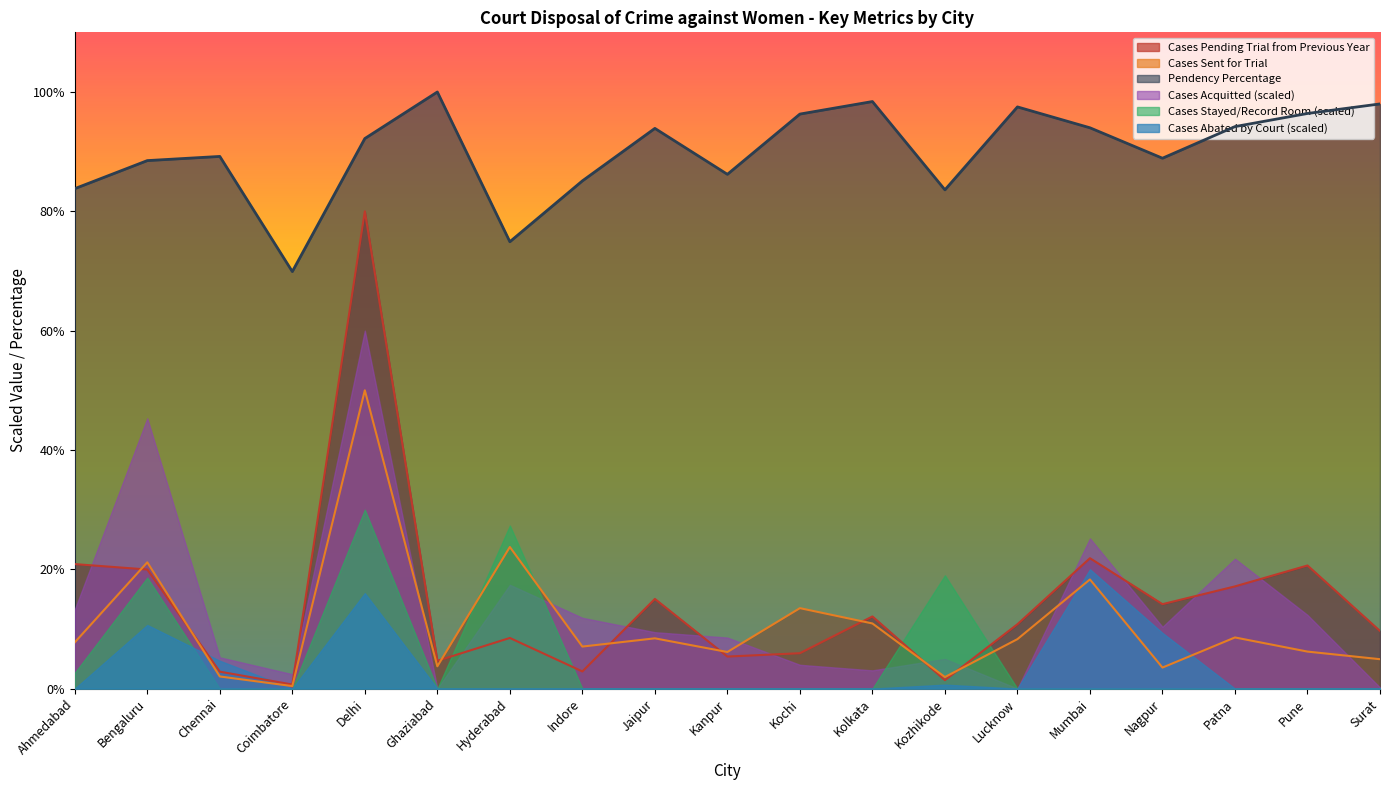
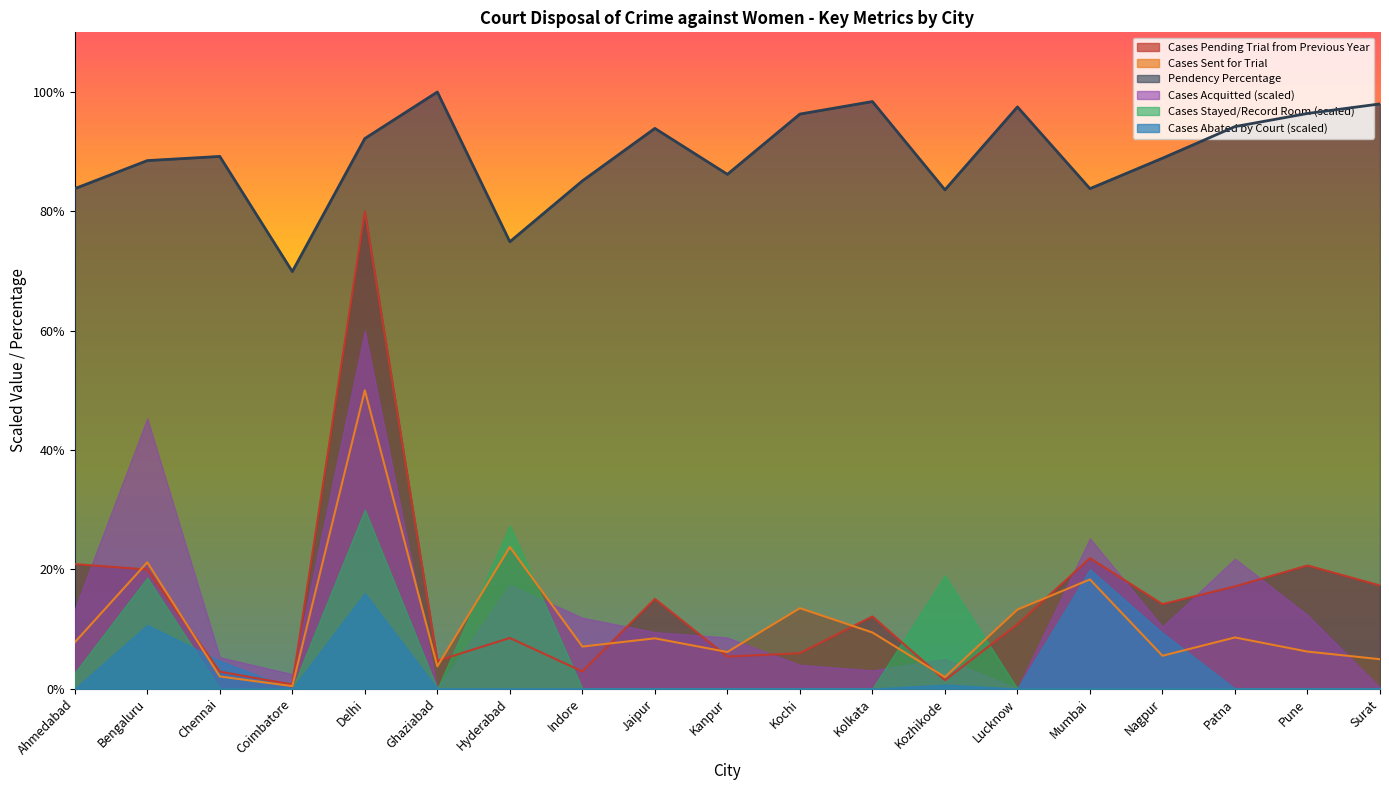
Cases Sent for Trial, Kolkata: 11% -> 9%
Cases Sent for Trial, Lucknow: 8% -> 13%
Pendency Percentage, Mumbai: 94% -> 84%
Cases Sent for Trial, Nagpur: 4% -> 6%
Cases Pending Trial from Previous Year, Surat: 10% -> 17%
